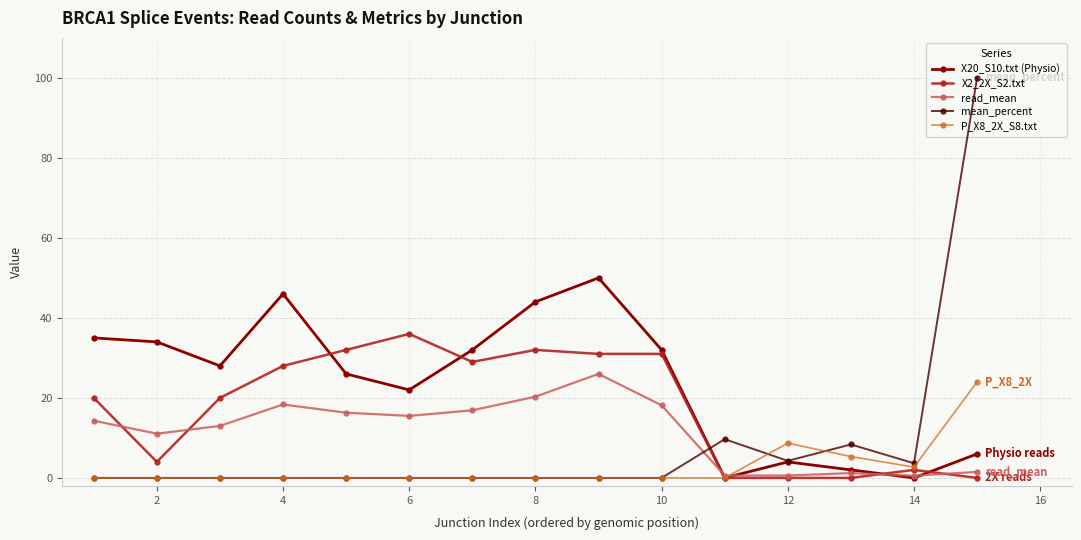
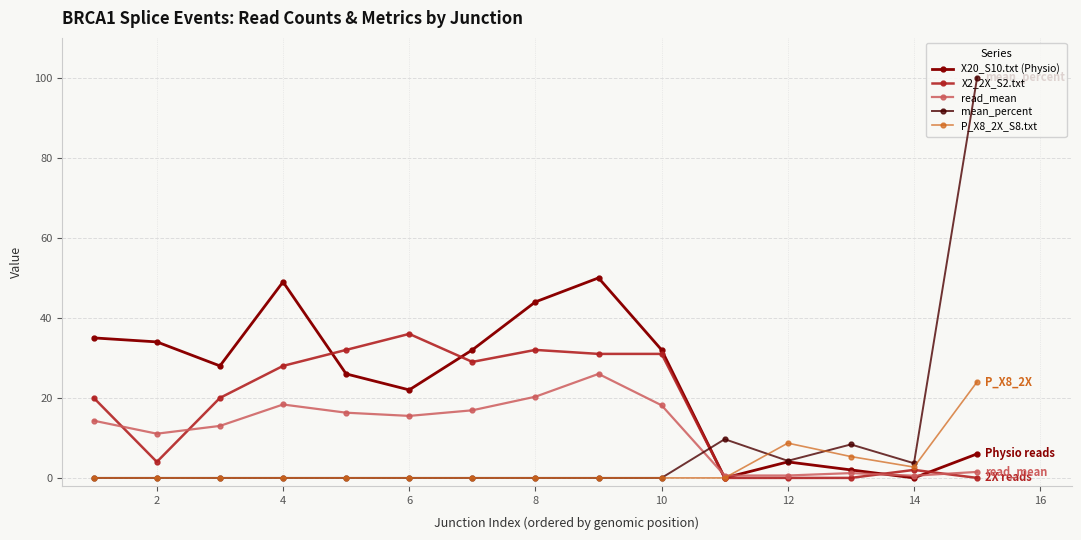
X20_S10.txt (Physio), 4: 46 -> 49
